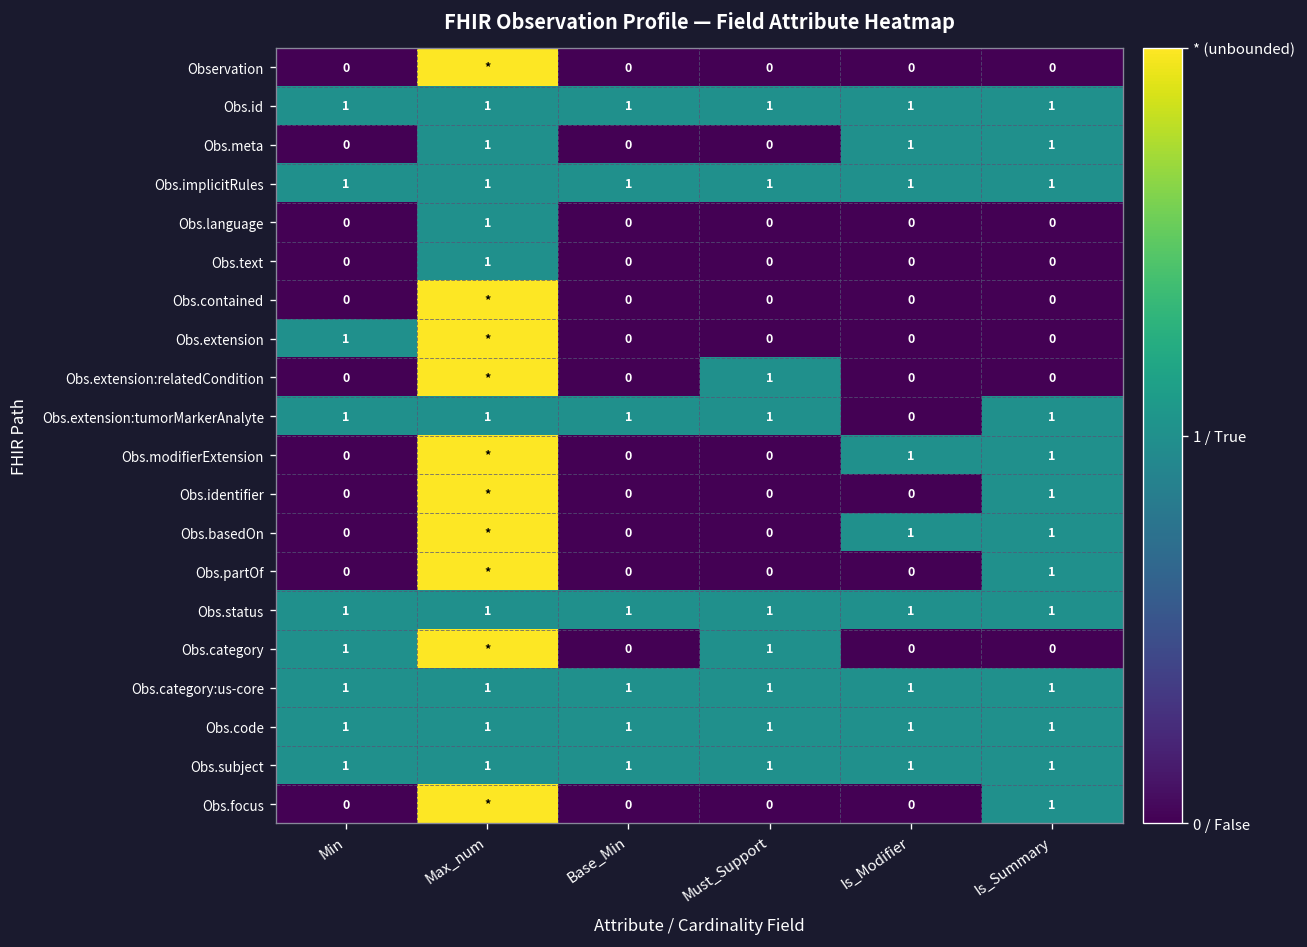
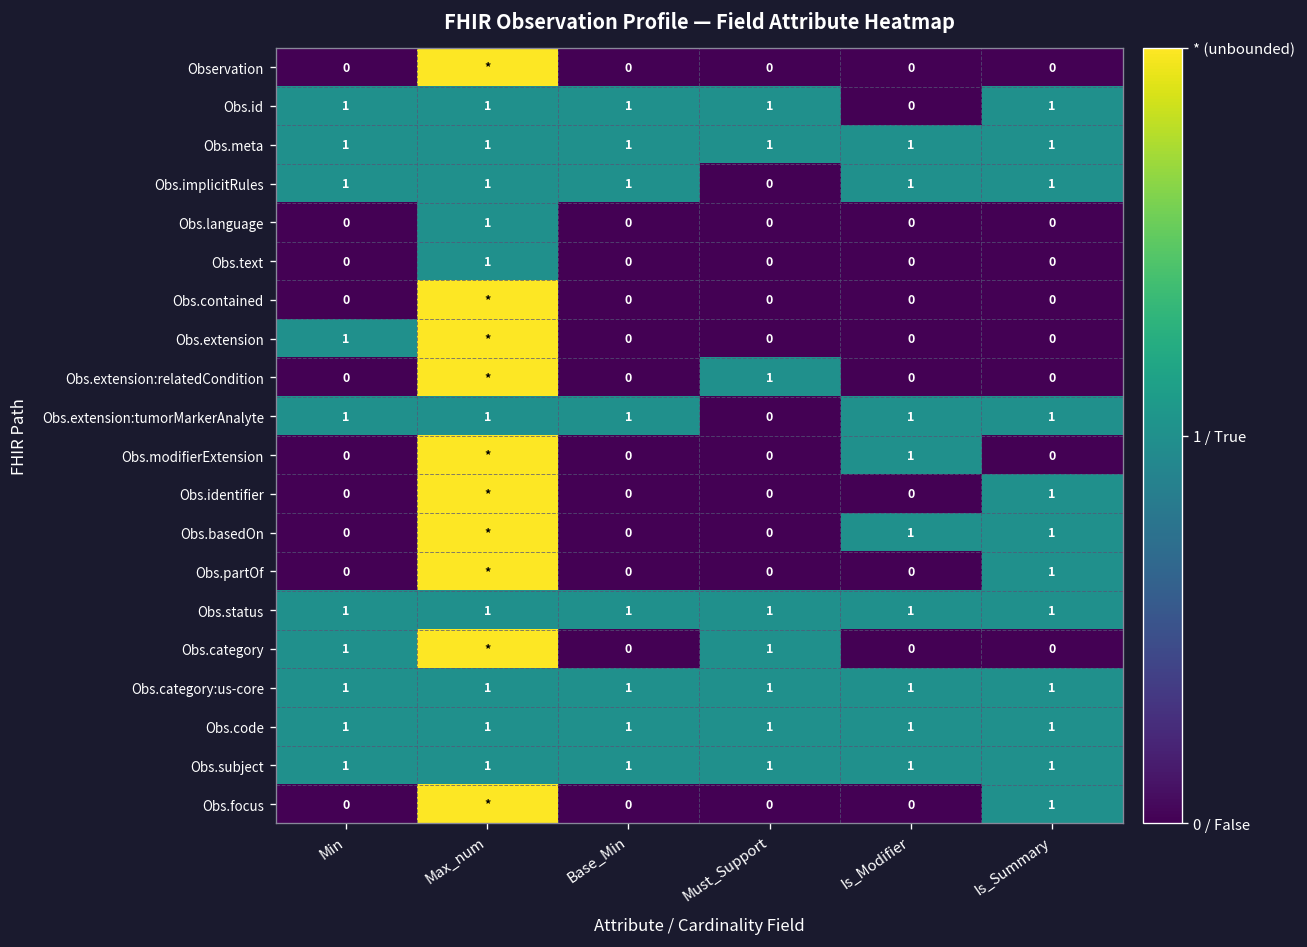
Obs.id, Is_Modifier: 1 -> 0
Obs.meta, Min: 0 -> 1
Obs.meta, Base_Min: 0 -> 1
Obs.meta, Must_Support: 0 -> 1
Obs.implicitRules, Must_Support: 1 -> 0
Obs.extension:tumorMarkerAnalyte, Must_Support: 1 -> 0
Obs.extension:tumorMarkerAnalyte, Is_Modifier: 0 -> 1
Obs.modifierExtension, Is_Summary: 1 -> 0
